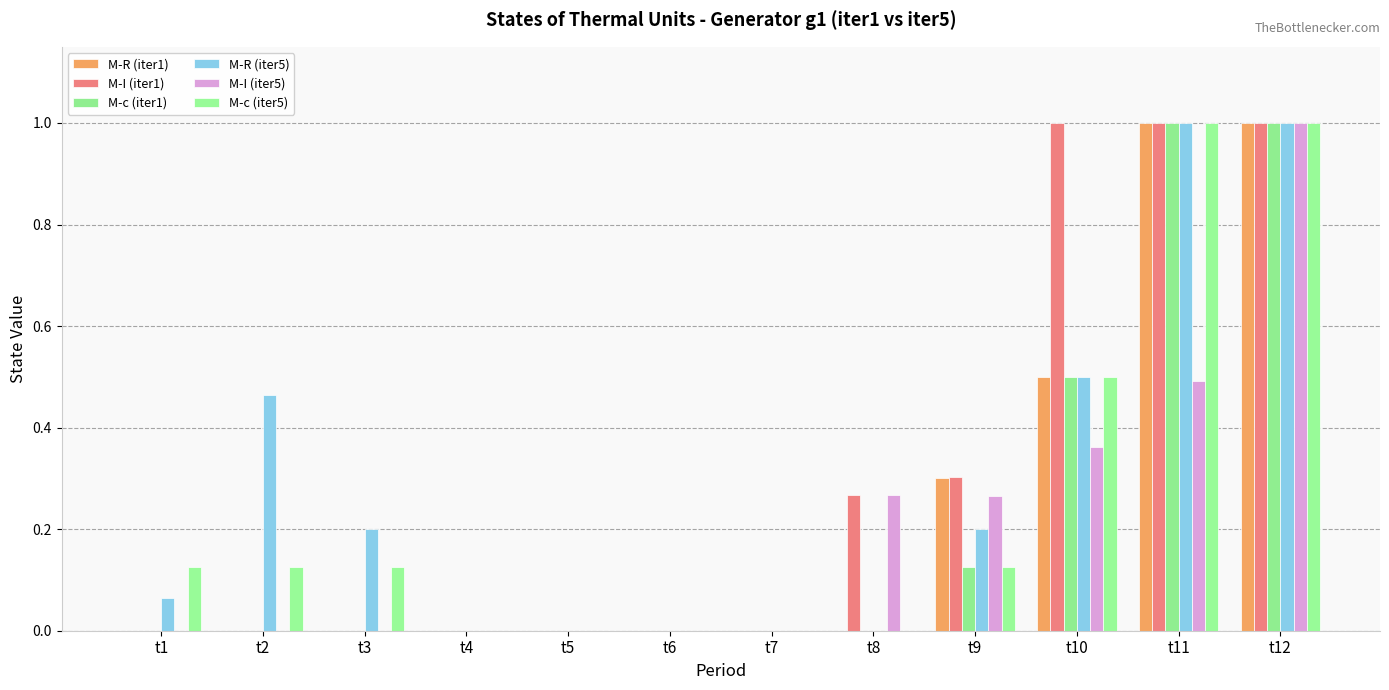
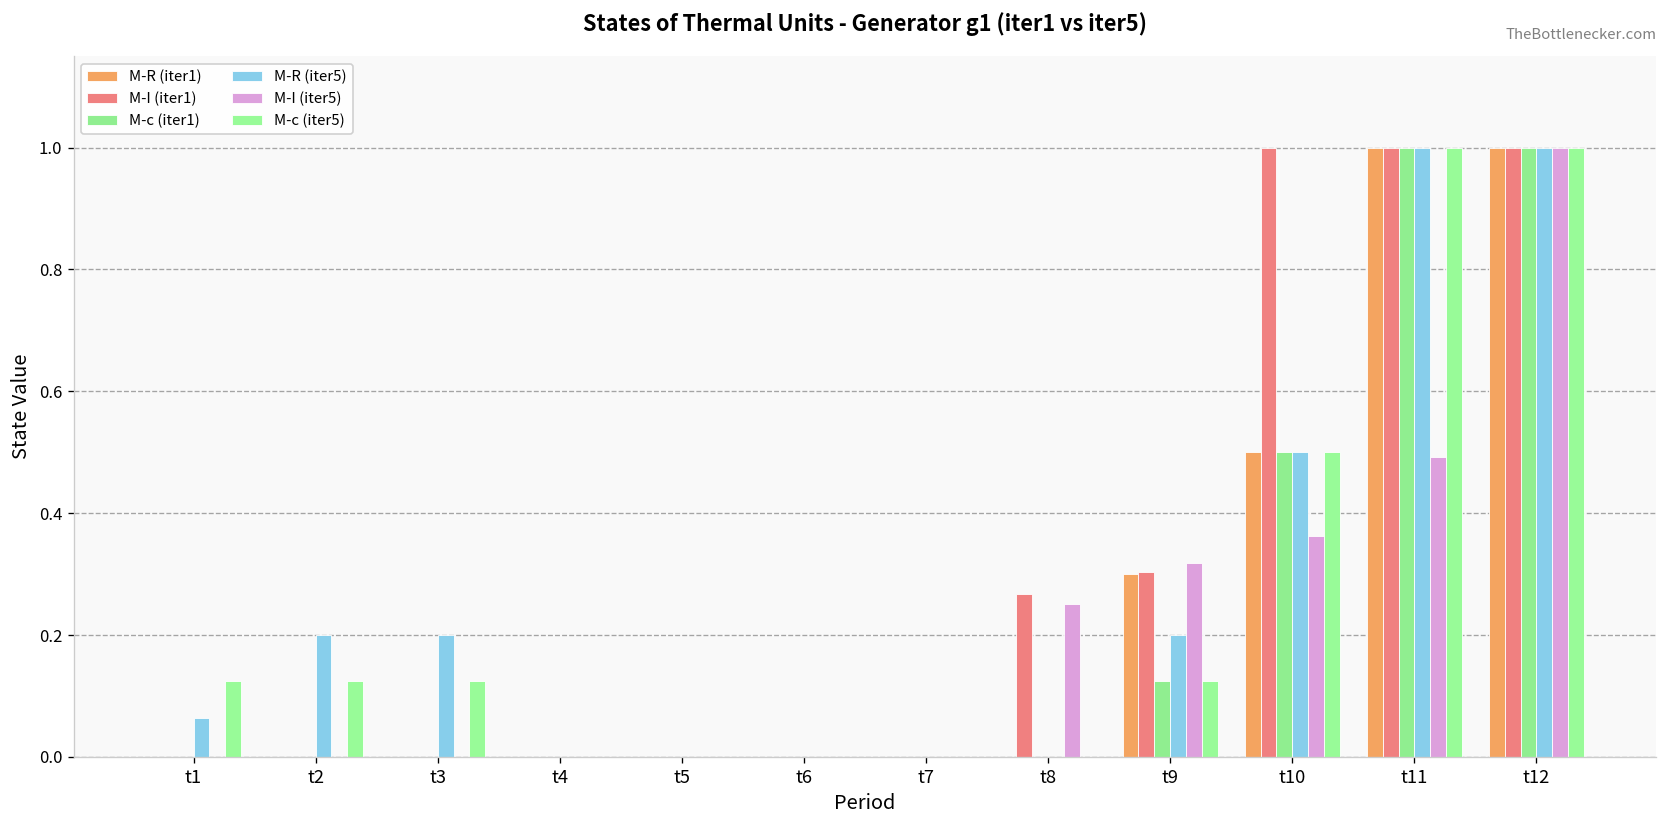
M-R (iter5), t2: 0.46 -> 0.20
M-I (iter5), t8: 0.27 -> 0.25
M-I (iter5), t9: 0.27 -> 0.32
